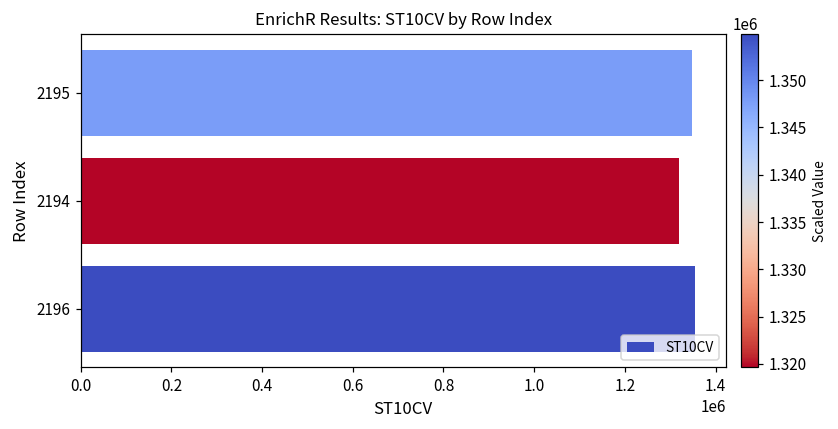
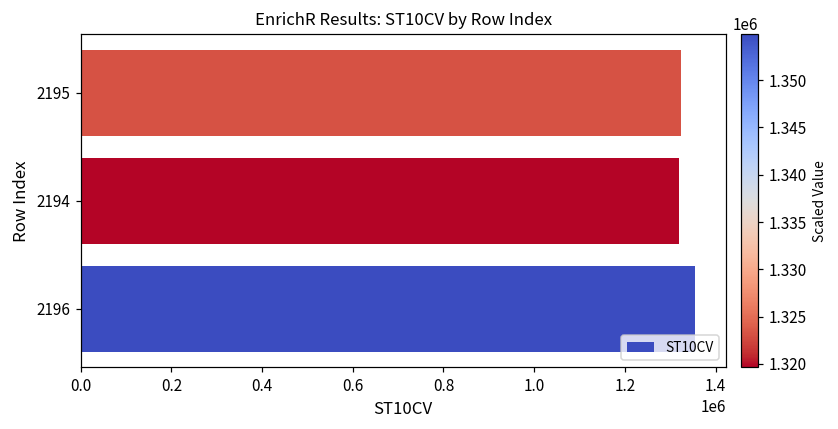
2195: 1350000 -> 1320000
